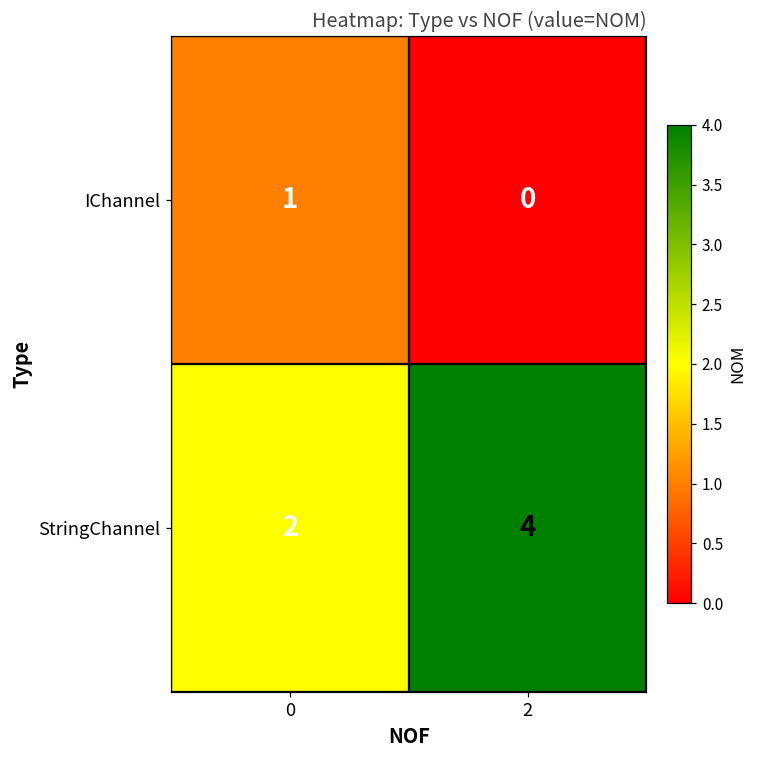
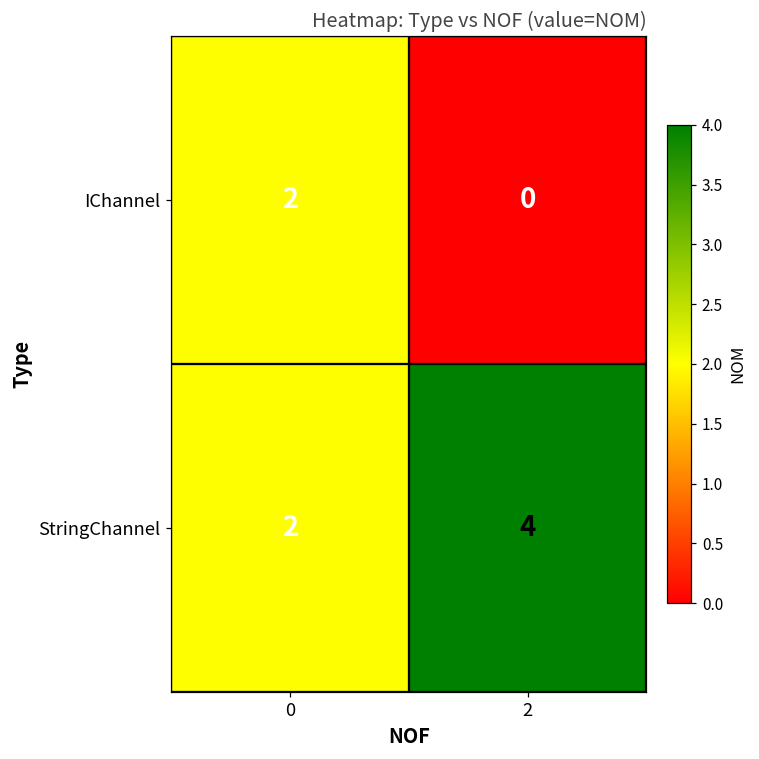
IChannel, 0: 1 -> 2
